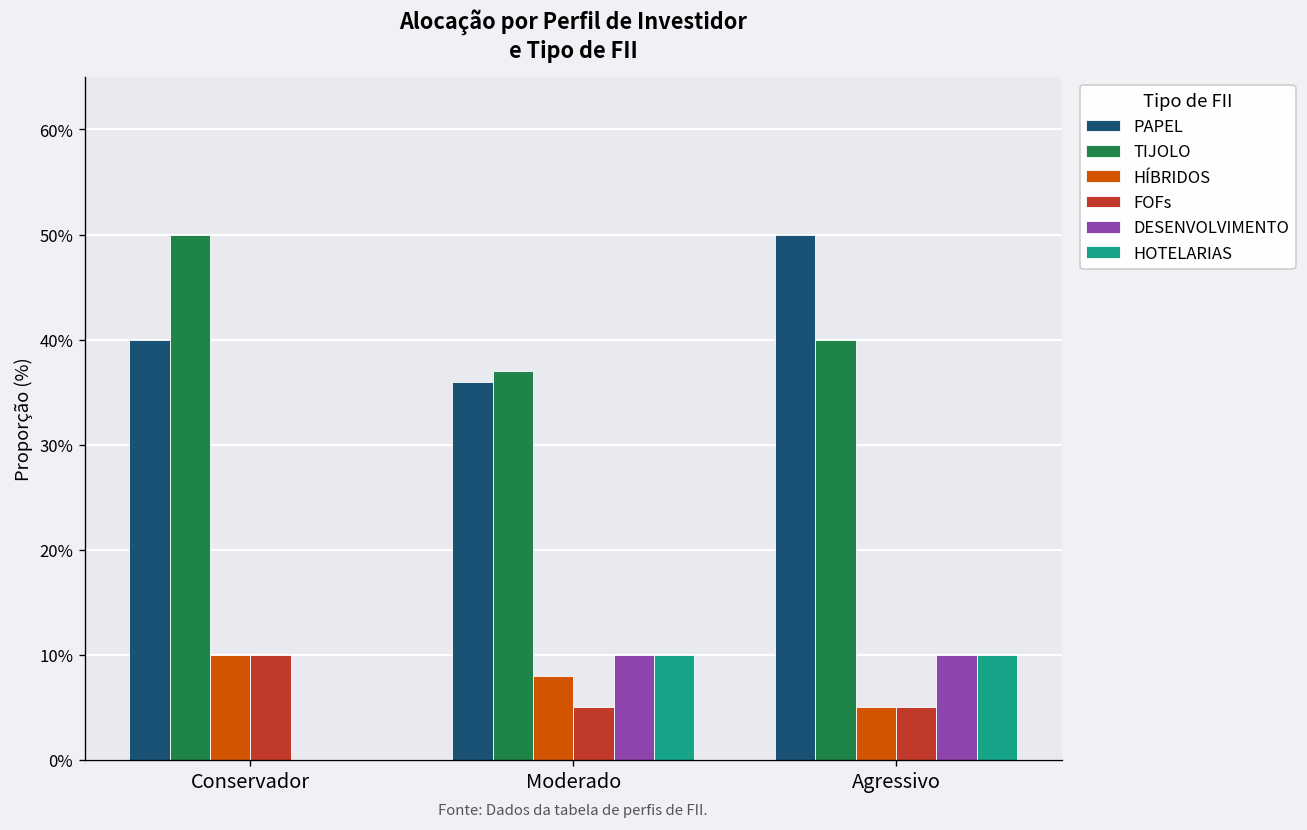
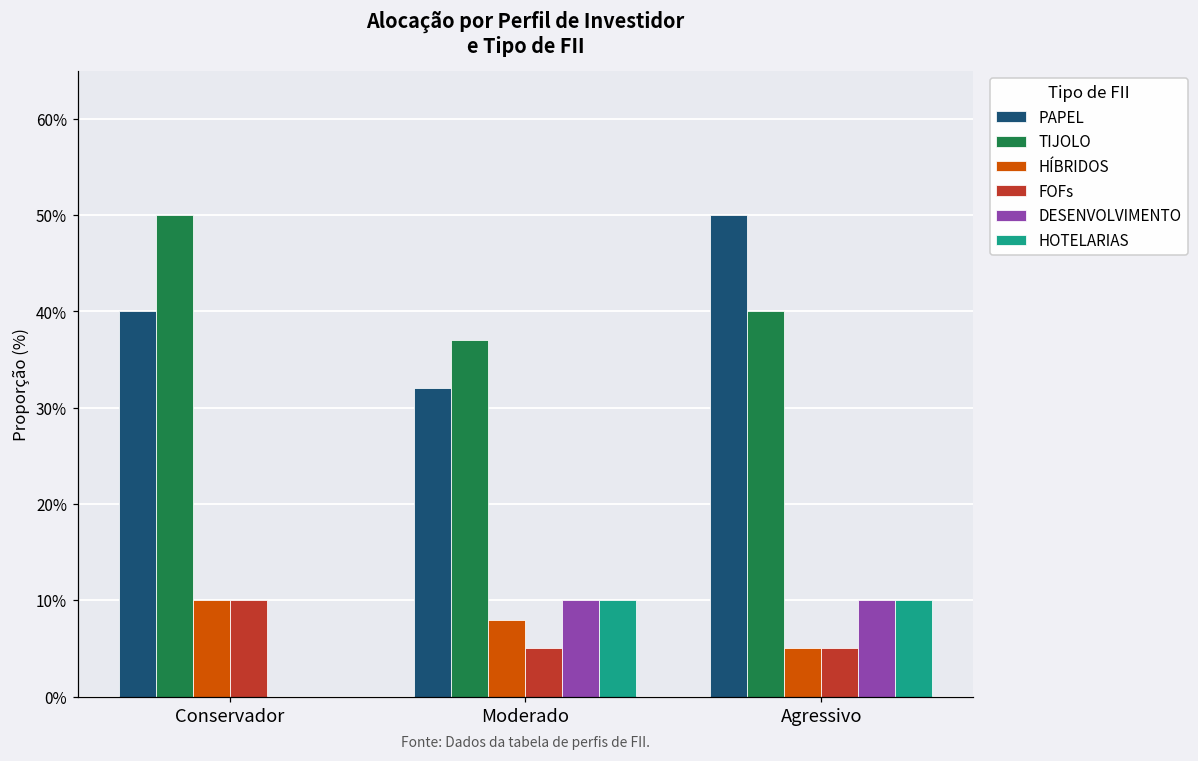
PAPEL, Moderado: 36% -> 32%
